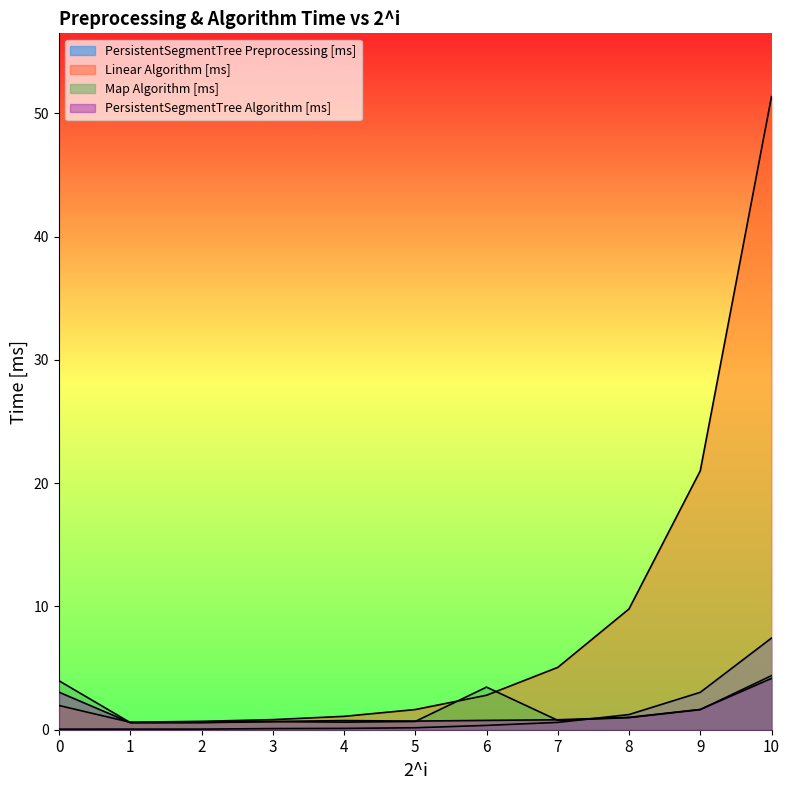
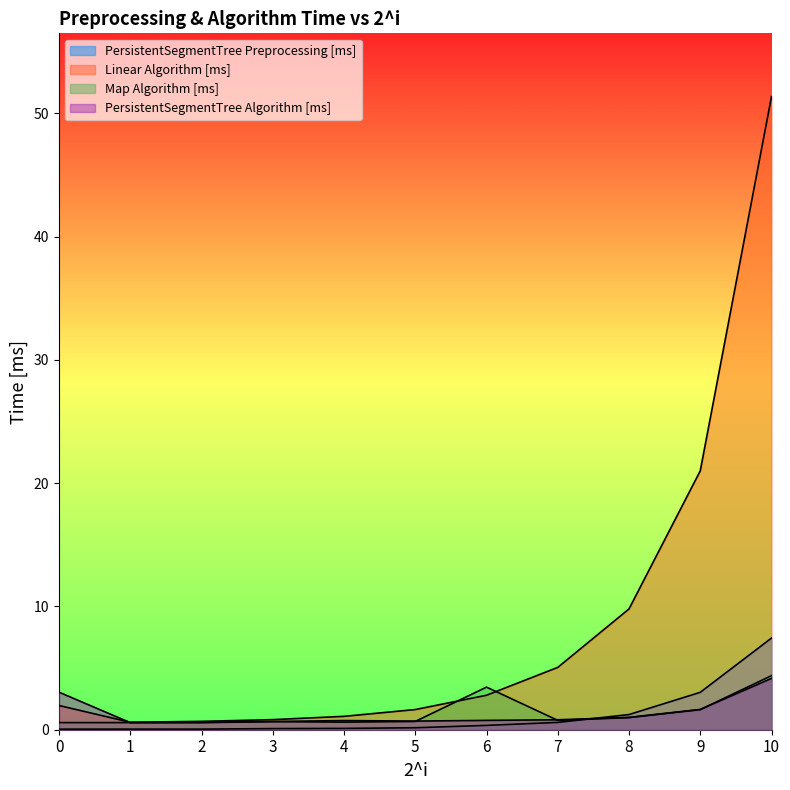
Map Algorithm [ms], 0: 4.0 -> 0.6
